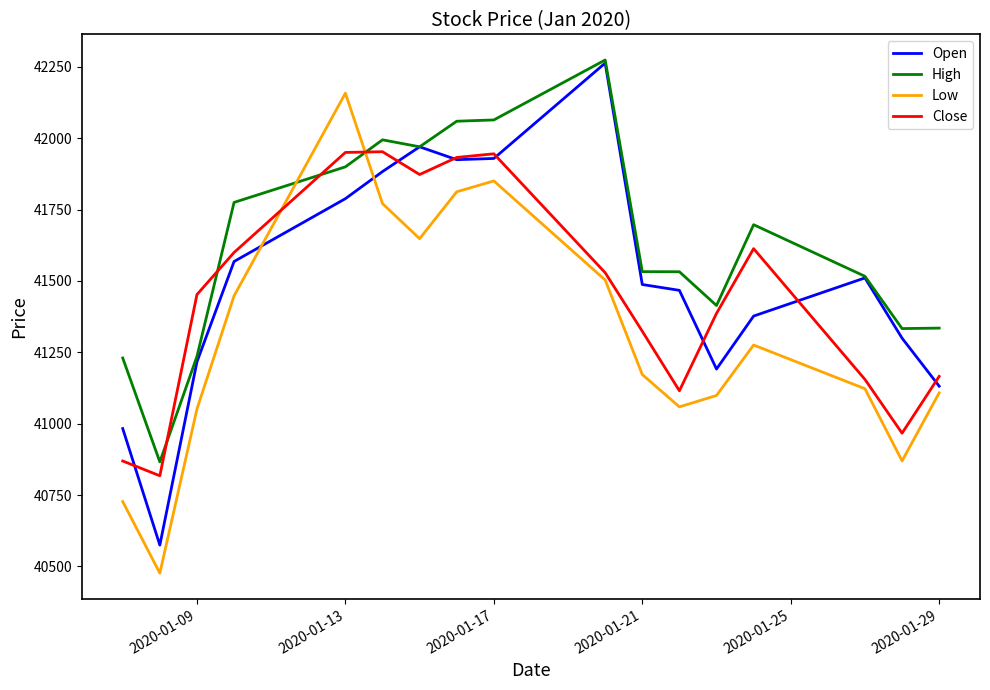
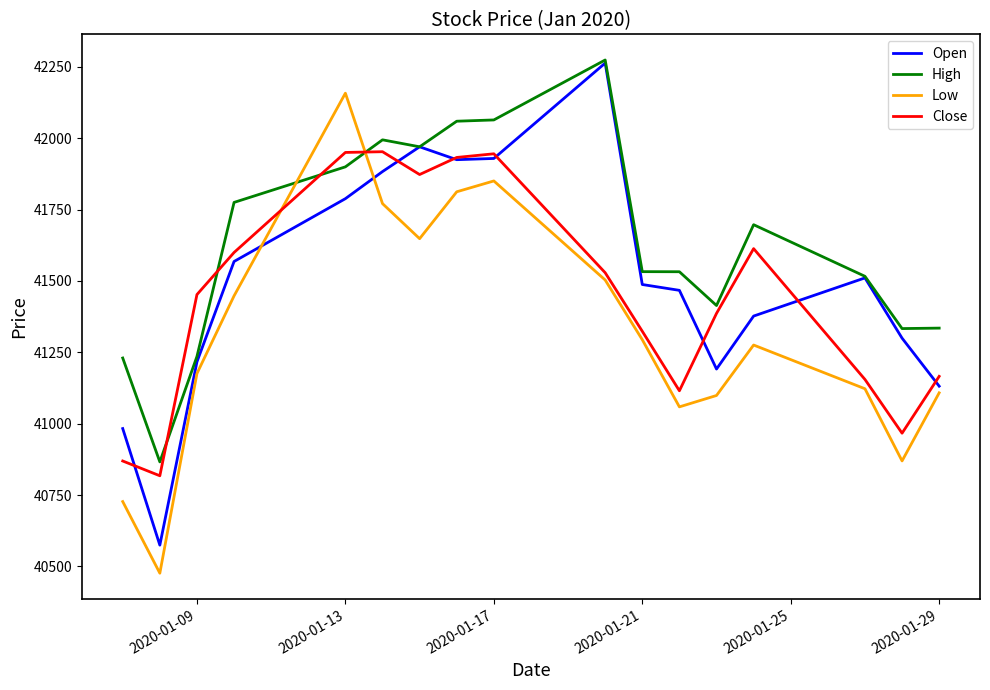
Low, 2020-01-09: 41050 -> 41180
Low, 2020-01-21: 41170 -> 41290
